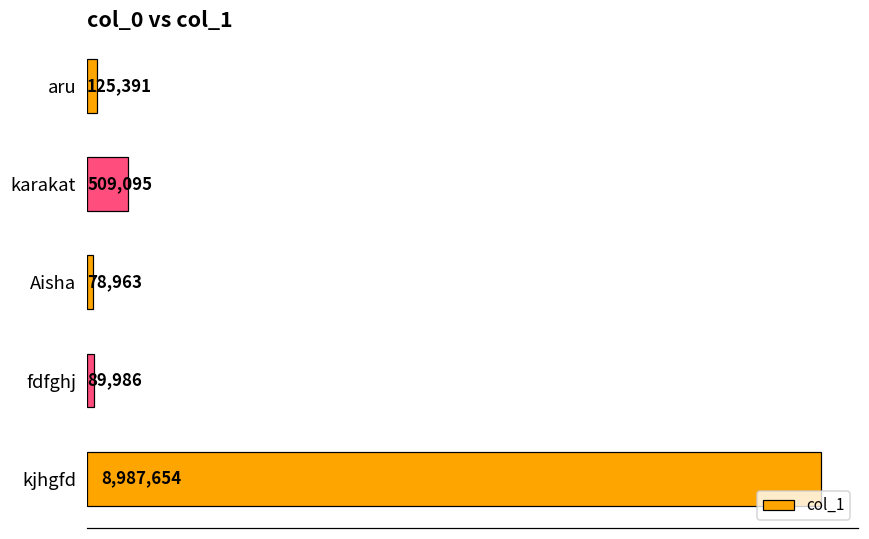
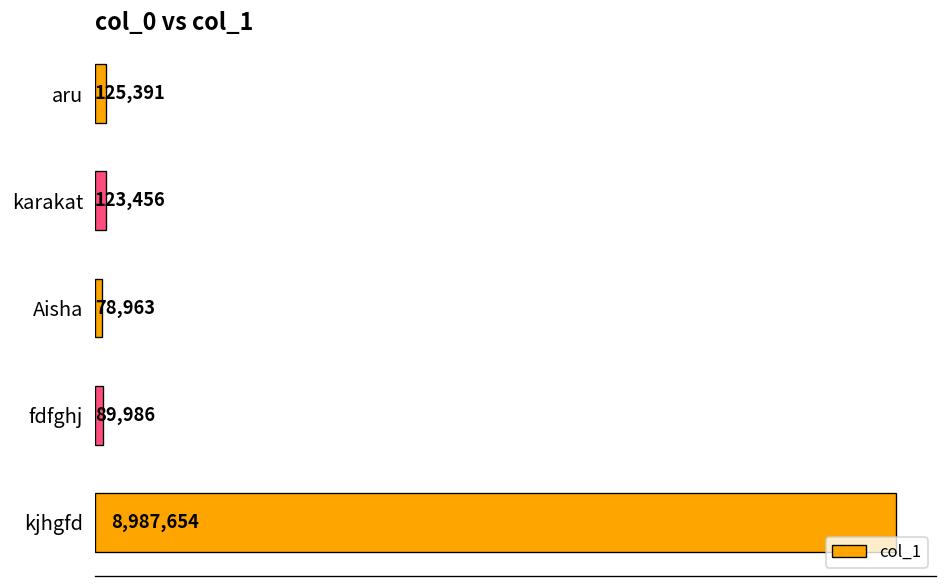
karakat: 509,095 -> 123,456
